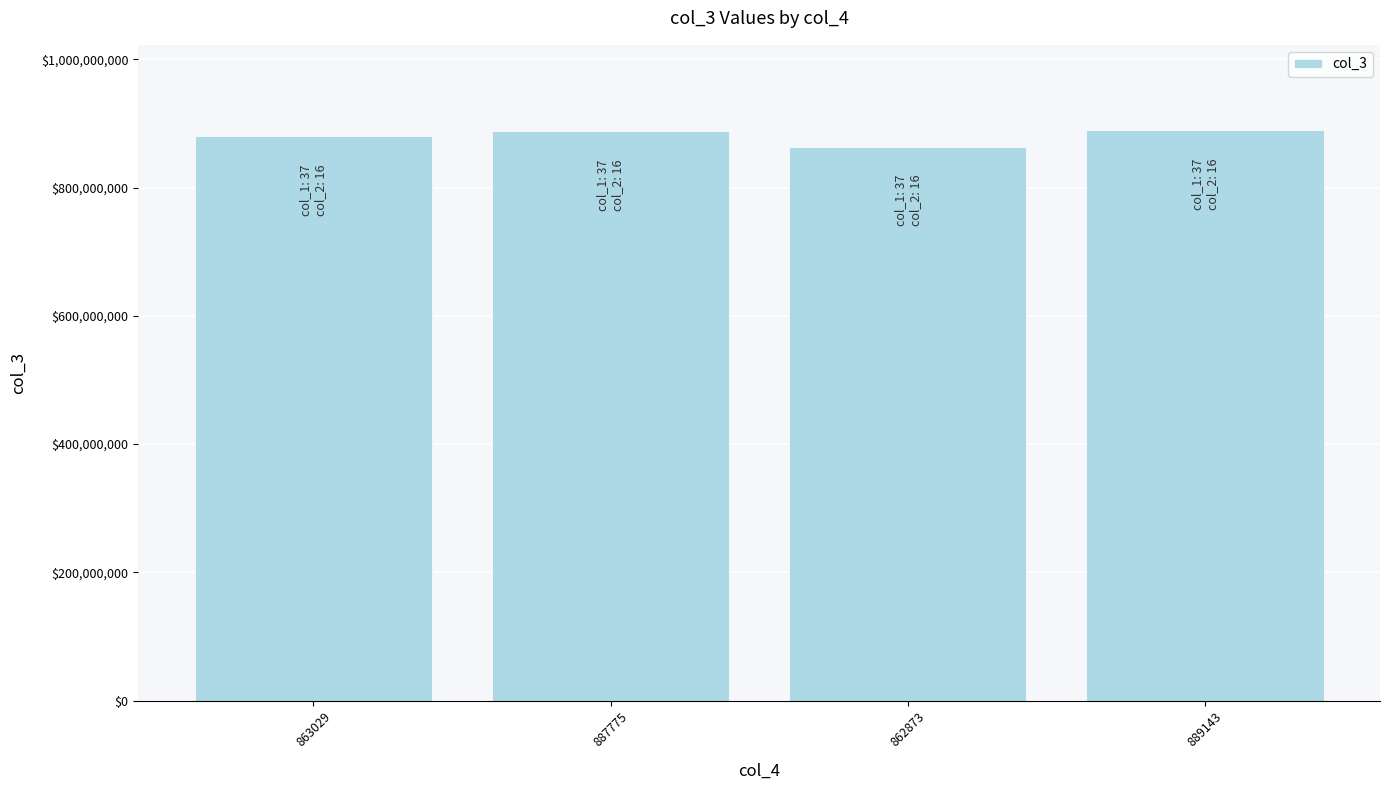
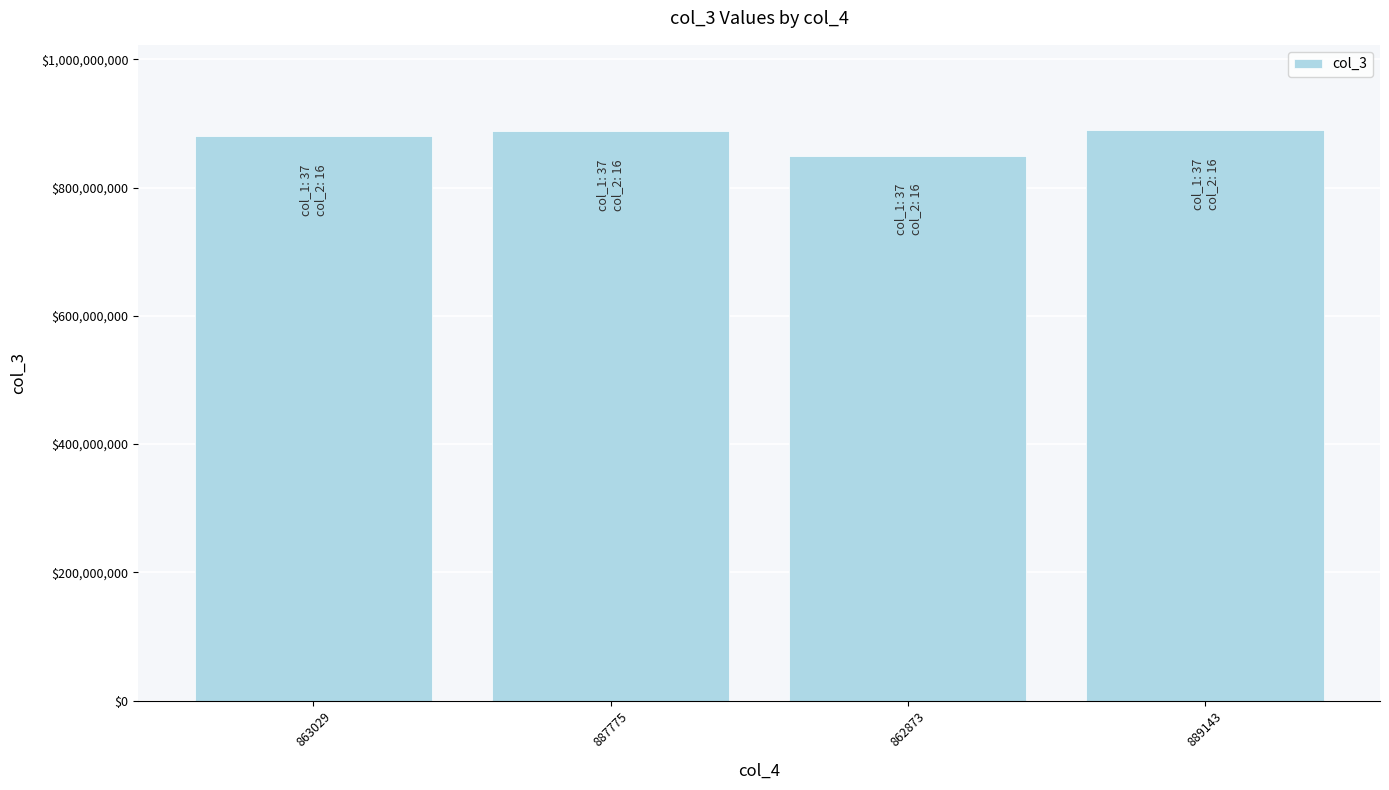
862873: $860,000,000 -> $850,000,000
